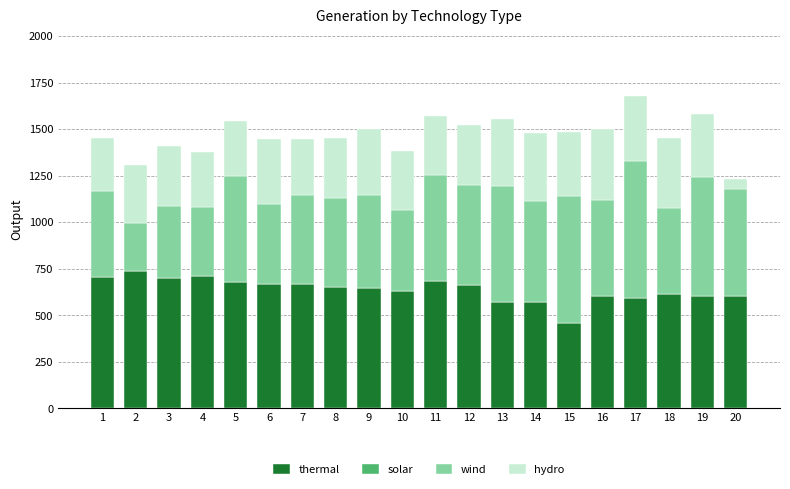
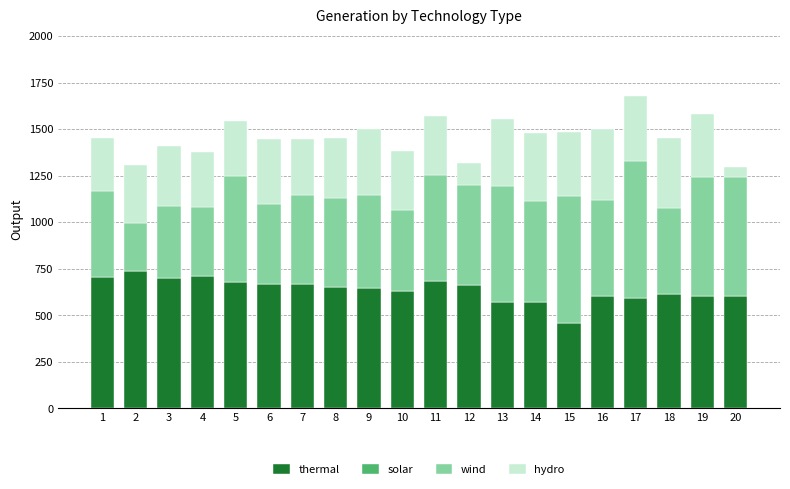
hydro, 12: 320 -> 120
wind, 20: 570 -> 640
